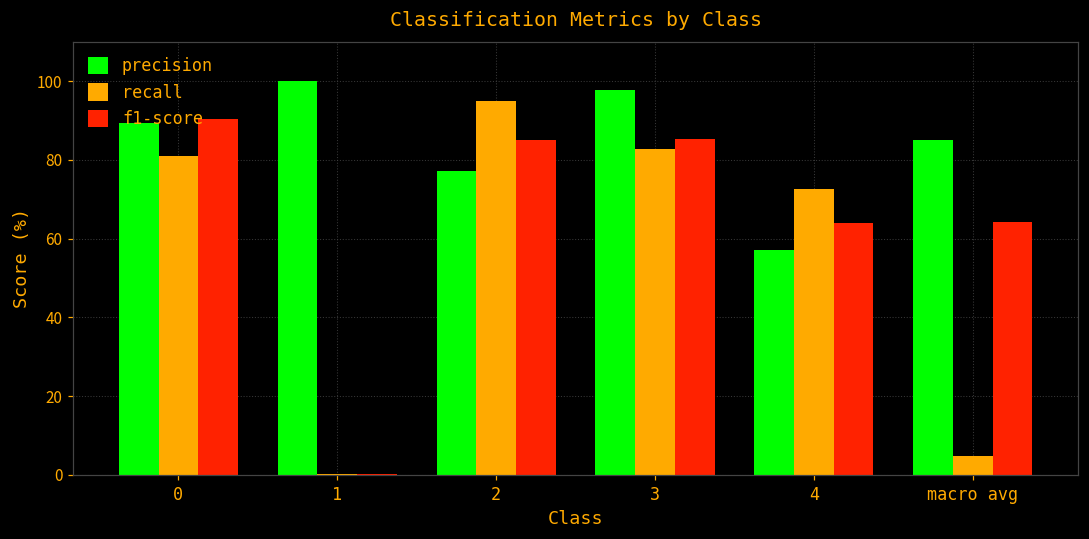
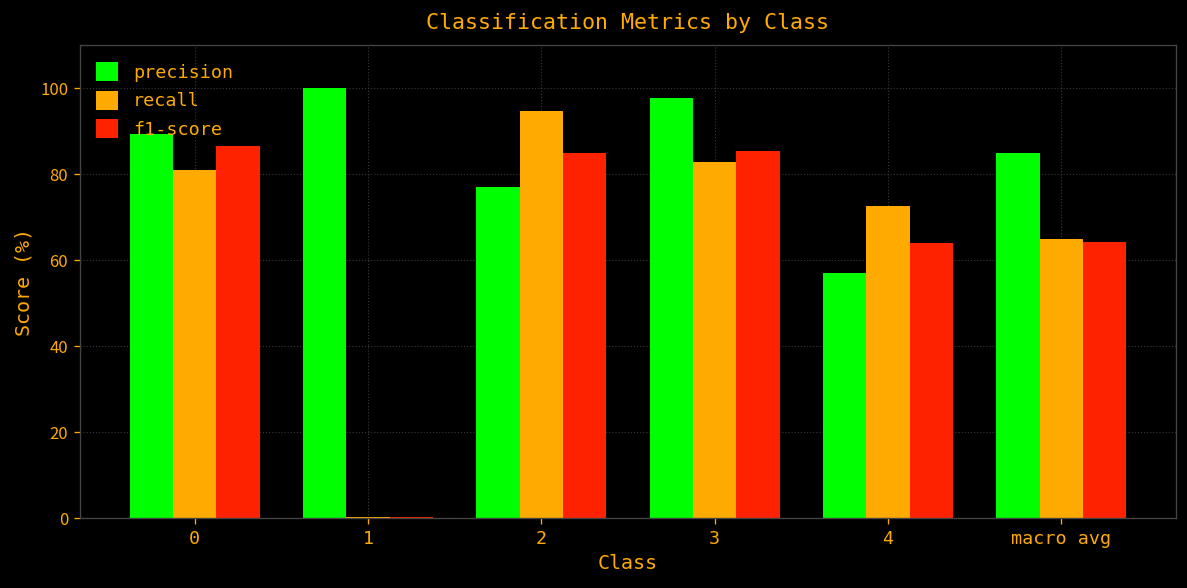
f1-score, 0: 90 -> 87
recall, macro avg: 5 -> 65
